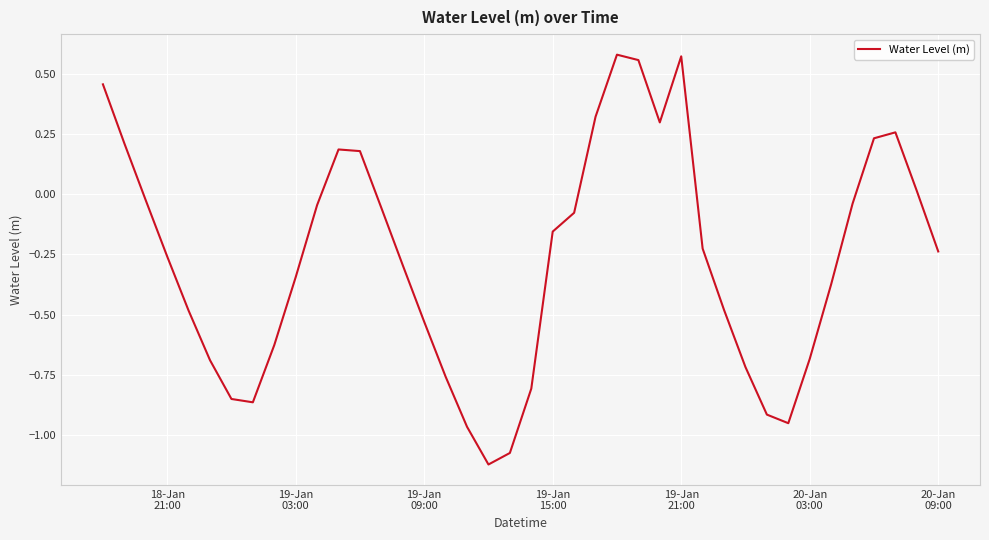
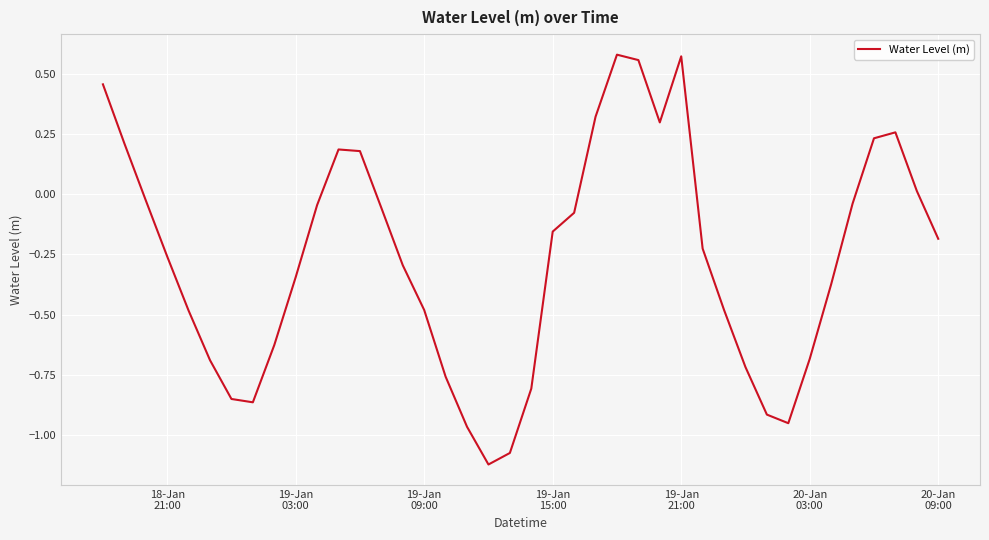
19-Jan 09:00: -0.53 -> -0.48
20-Jan 09:00: -0.24 -> -0.19
